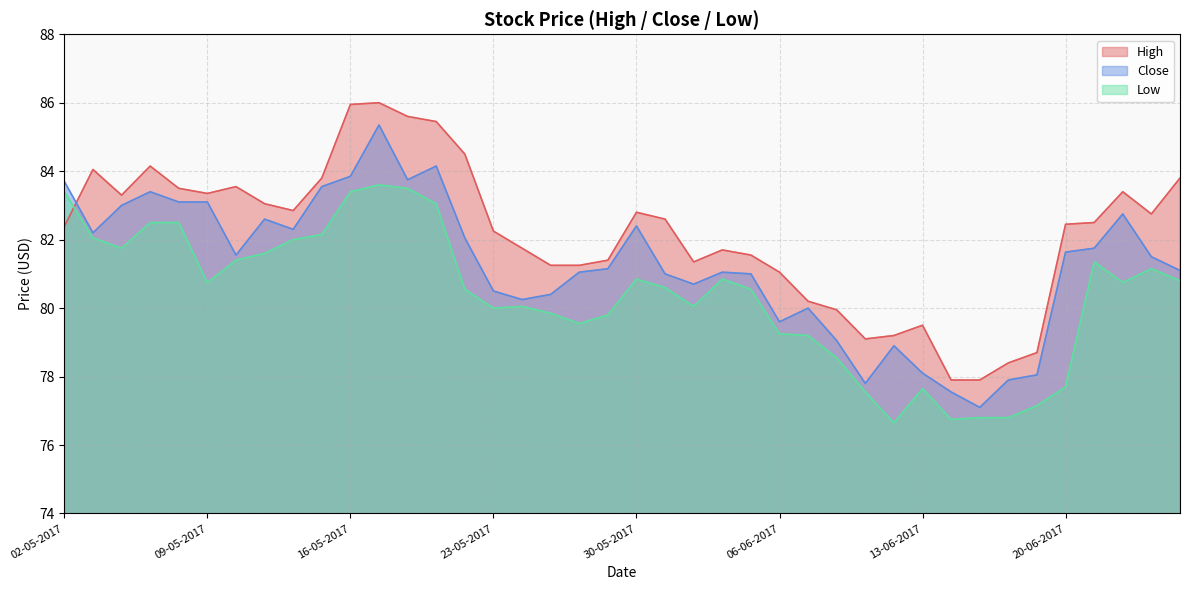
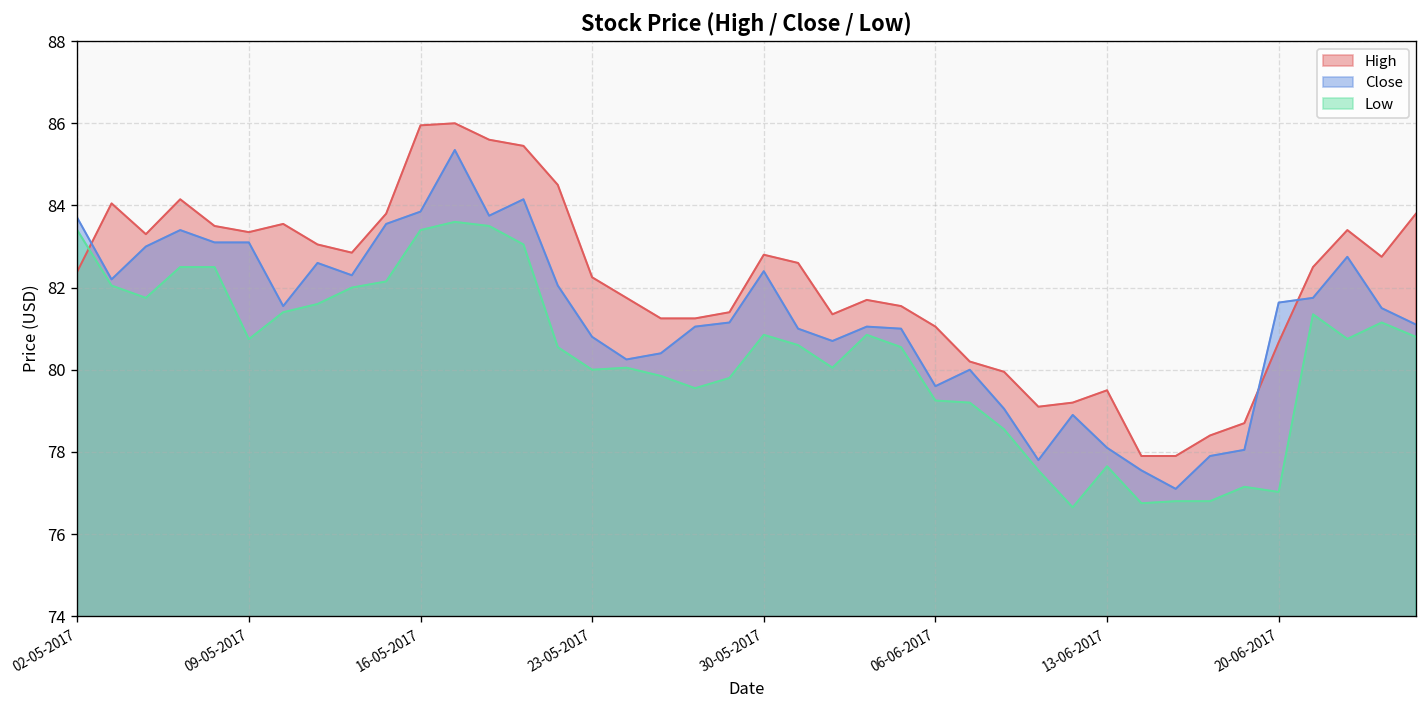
Close, 23-05-2017: 80.5 -> 80.8
High, 20-06-2017: 82.4 -> 80.7
Low, 20-06-2017: 77.7 -> 77.0
